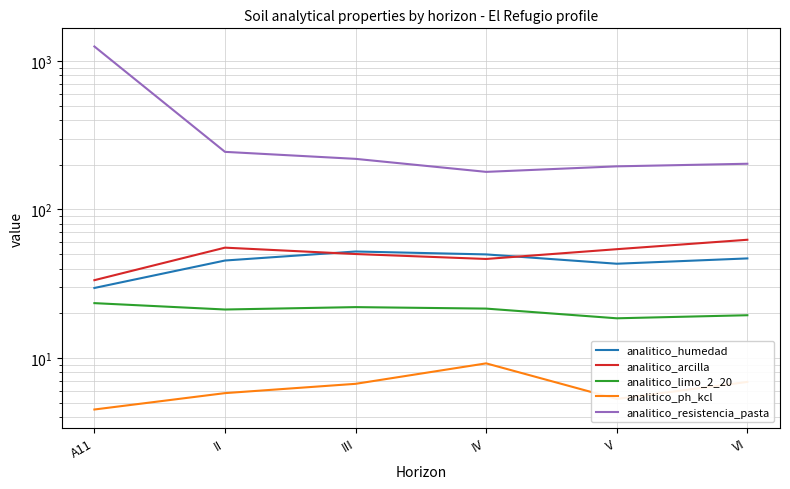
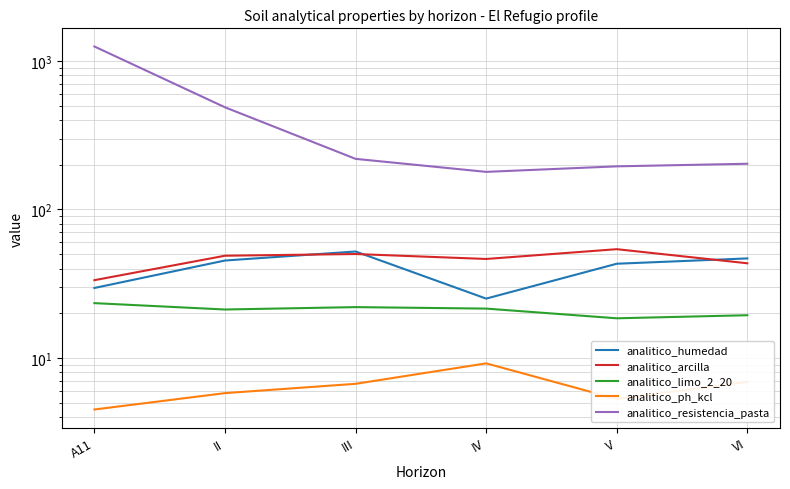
analitico_arcilla, II: 55 -> 49
analitico_resistencia_pasta, II: 240 -> 490
analitico_humedad, IV: 50 -> 25
analitico_arcilla, VI: 63 -> 43
